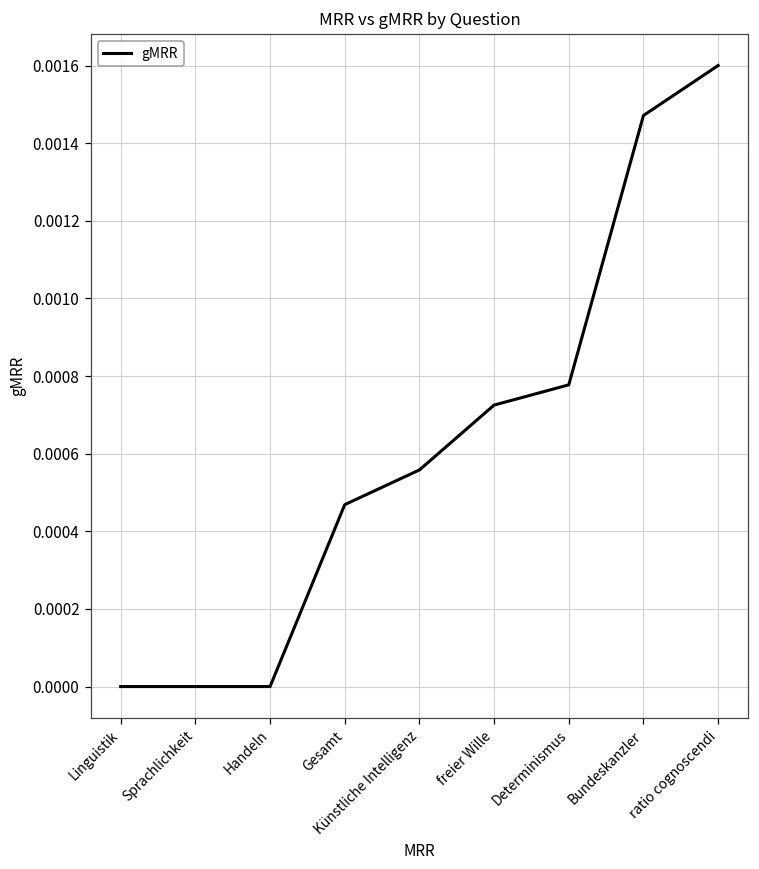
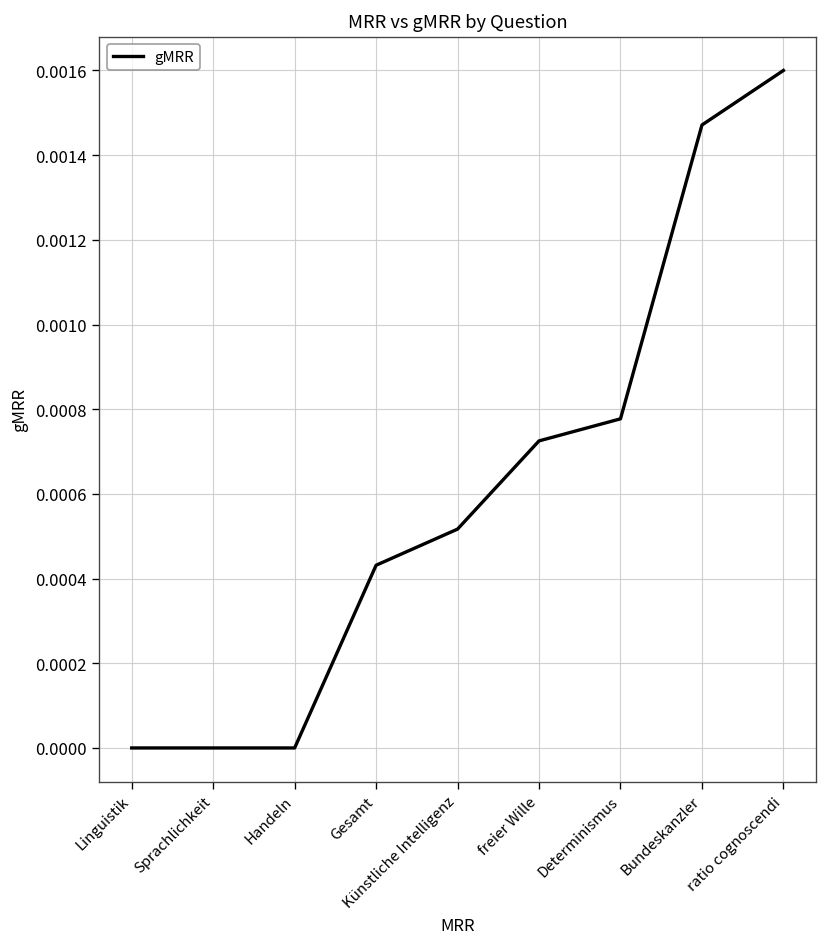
Gesamt: 0.00047 -> 0.00043
Künstliche Intelligenz: 0.00056 -> 0.00052
